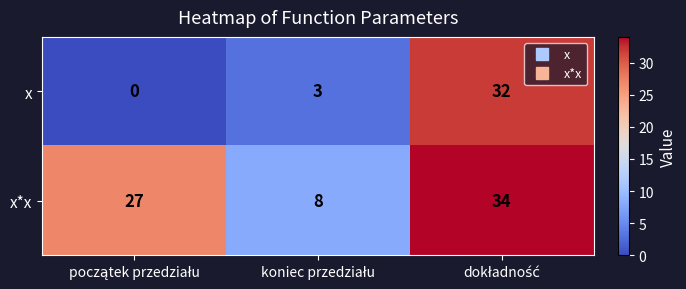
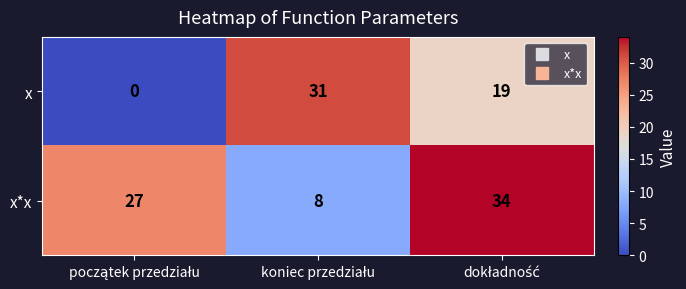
x, koniec przedziału: 3 -> 31
x, dokładność: 32 -> 19
